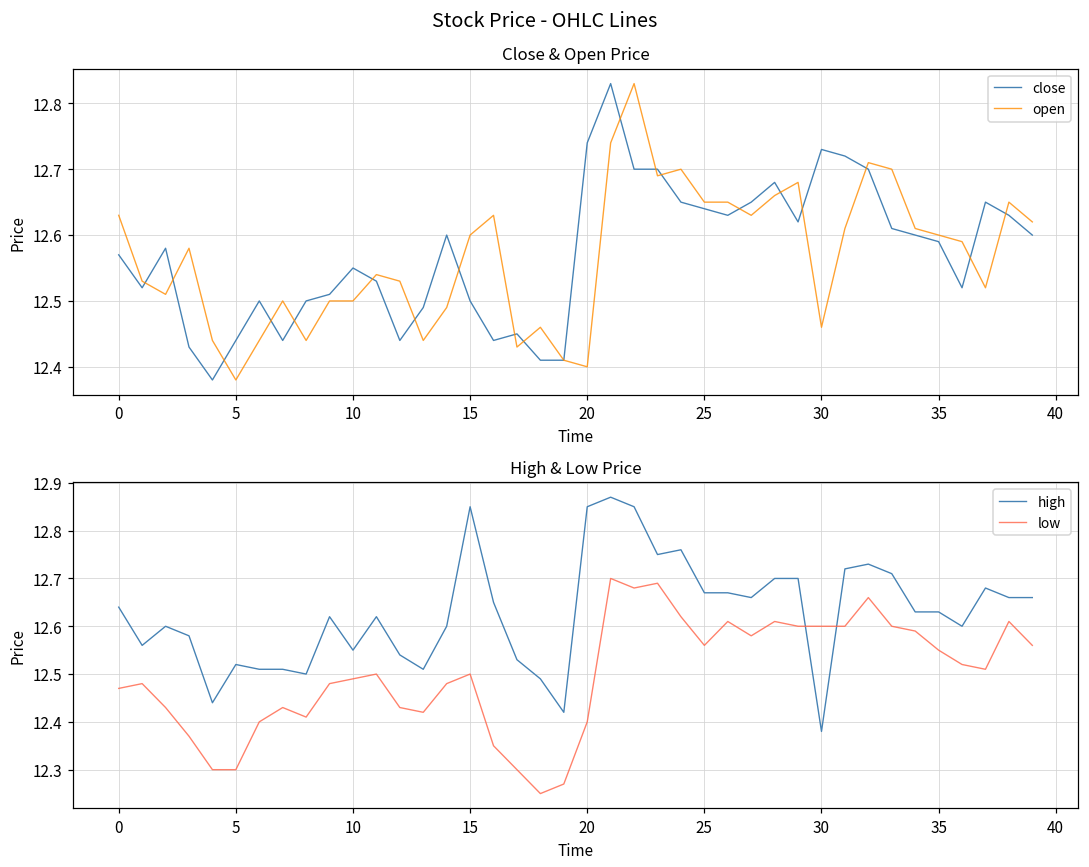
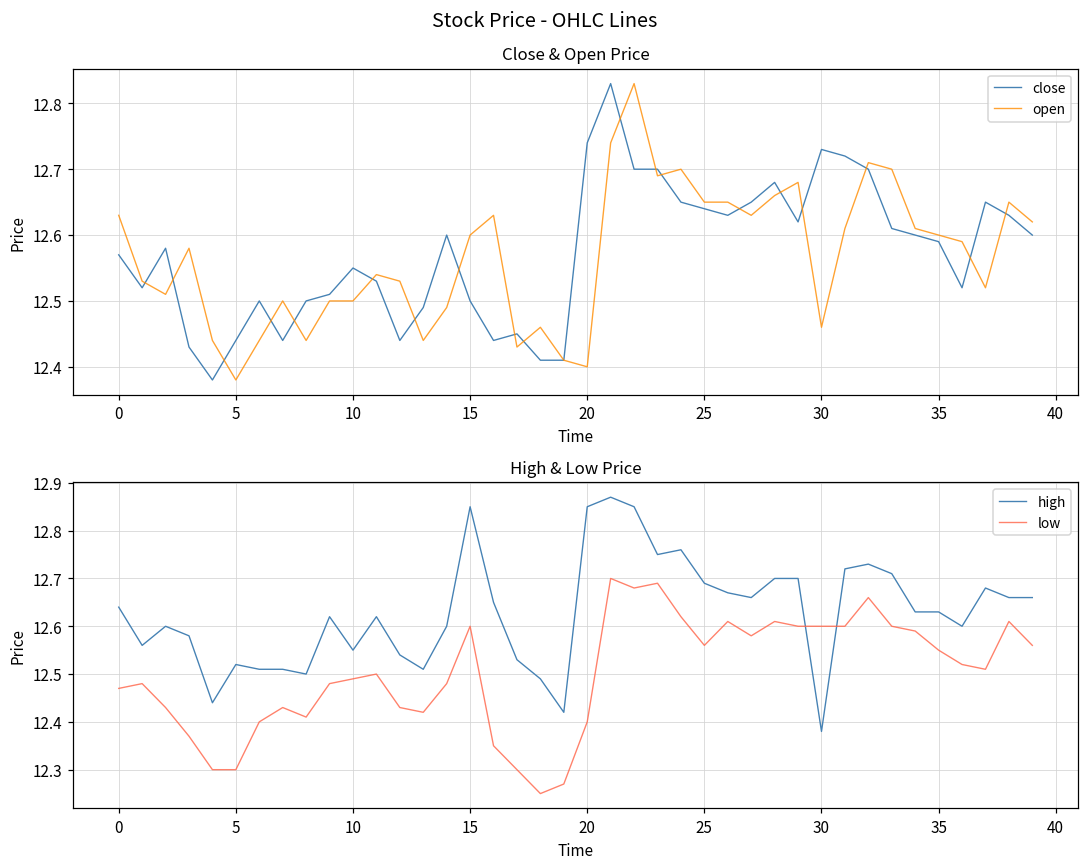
High & Low Price, low, 15: 12.5 -> 12.6
High & Low Price, high, 25: 12.67 -> 12.69
